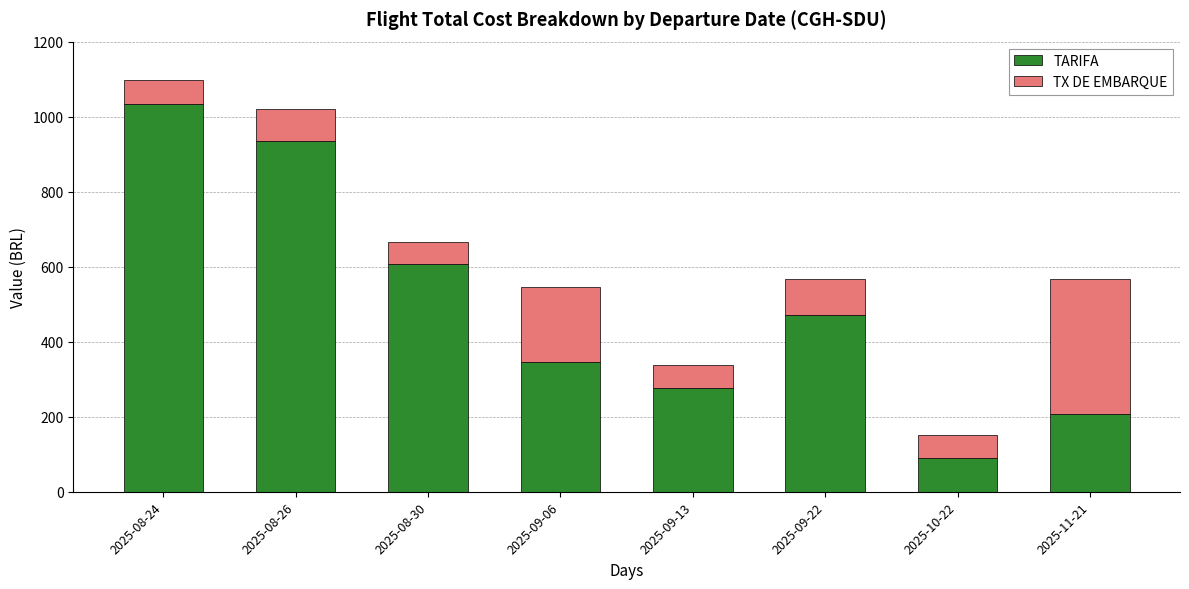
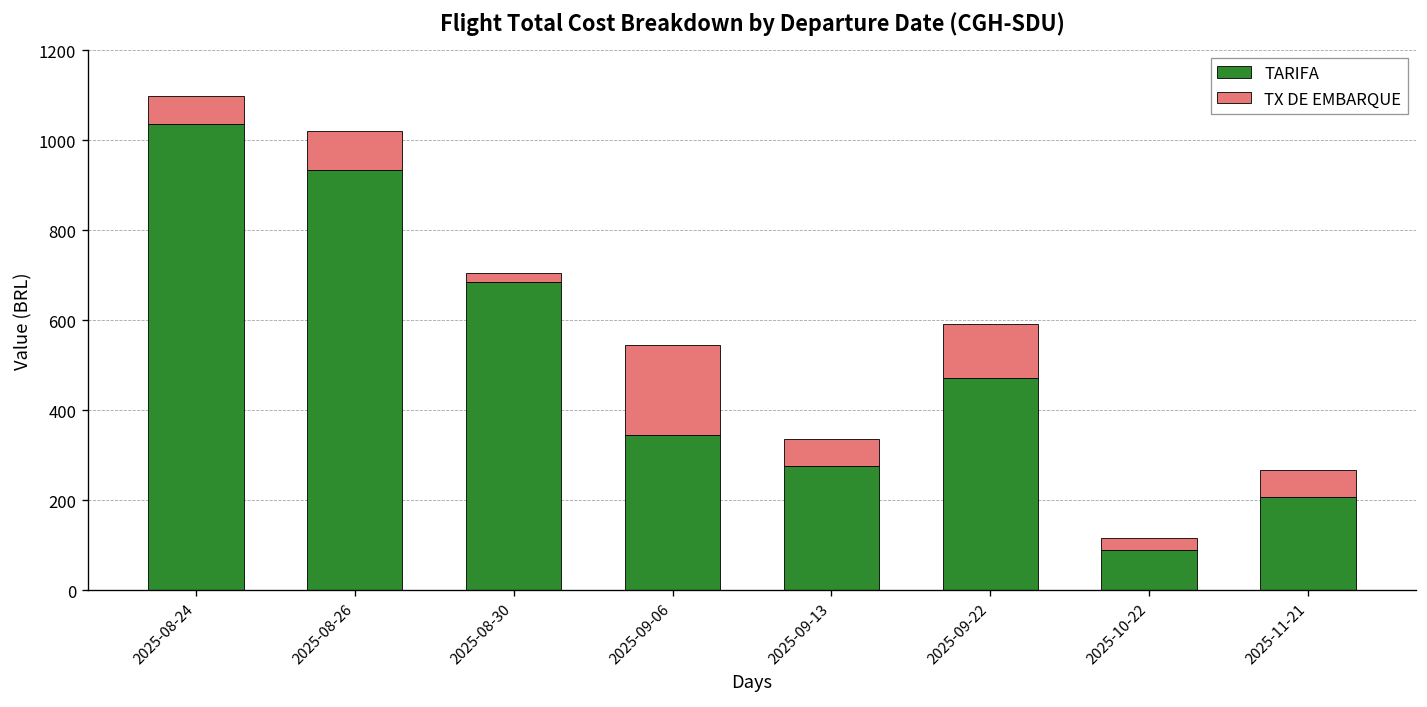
TARIFA, 2025-08-30: 610 -> 690
TX DE EMBARQUE, 2025-08-30: 60 -> 20
TX DE EMBARQUE, 2025-09-22: 100 -> 120
TX DE EMBARQUE, 2025-10-22: 60 -> 30
TX DE EMBARQUE, 2025-11-21: 360 -> 60
